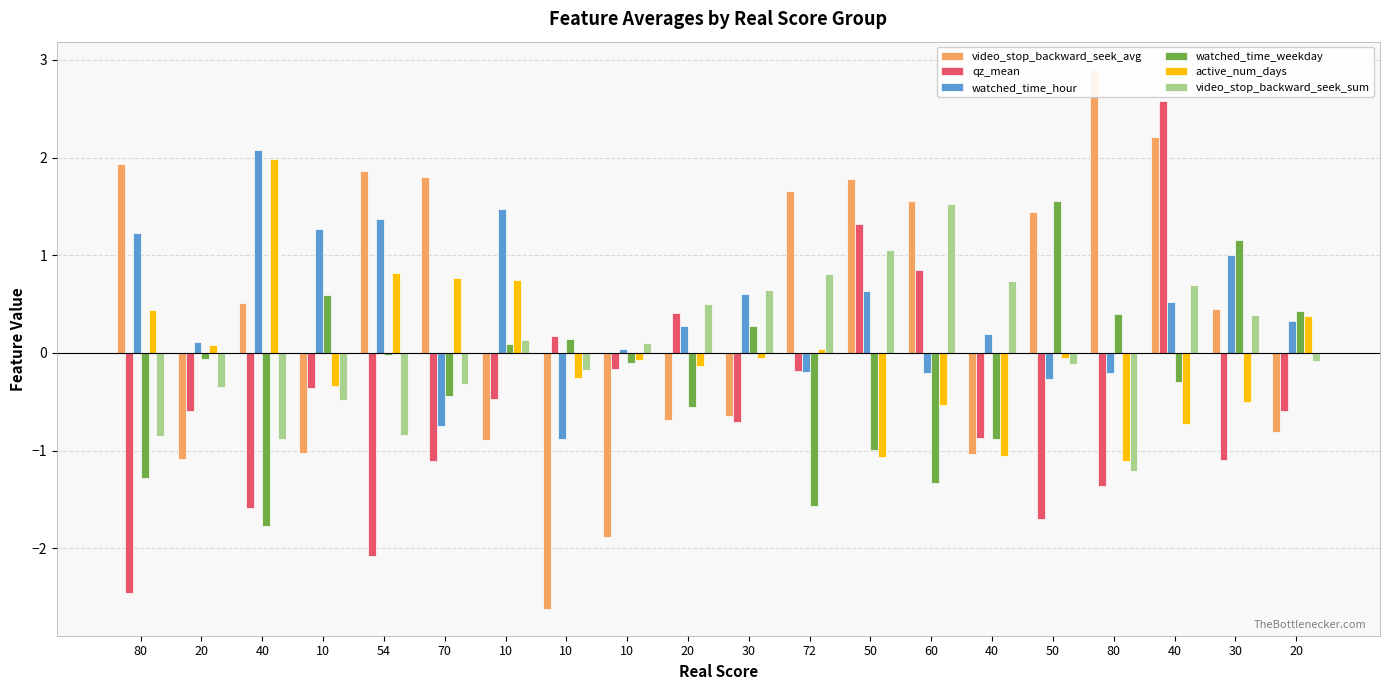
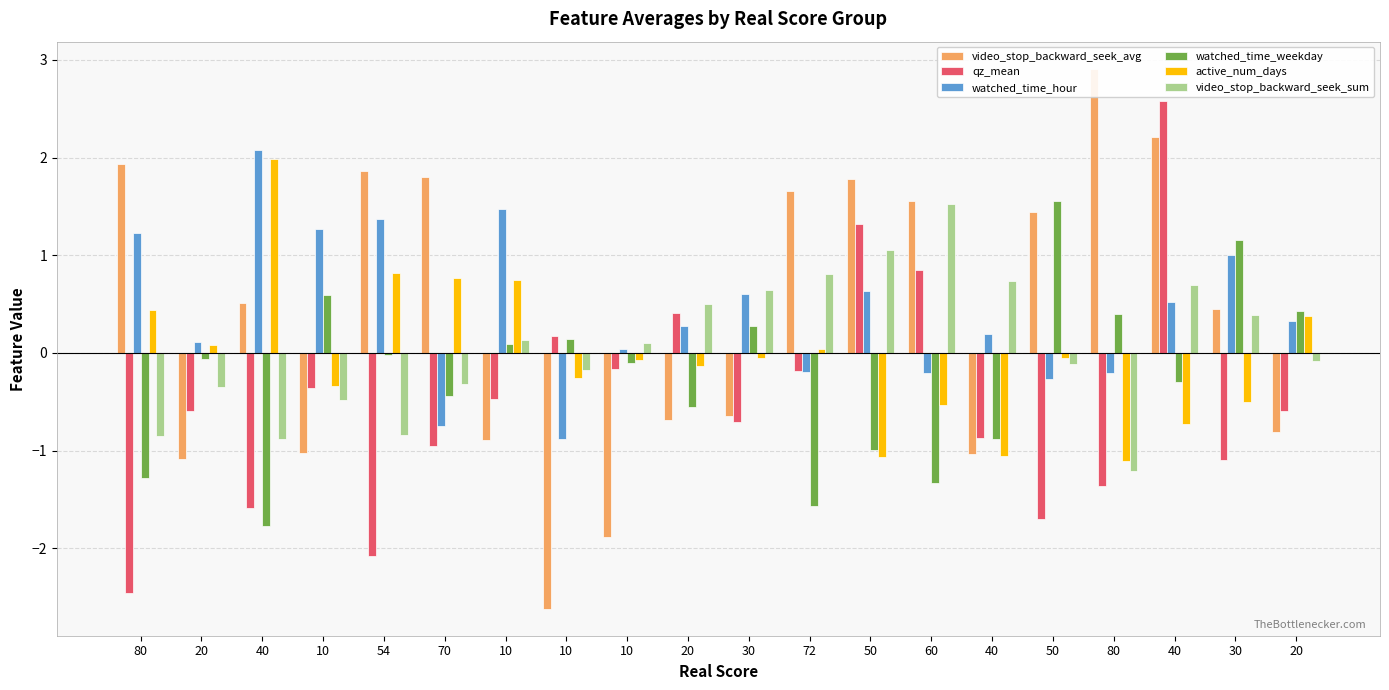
qz_mean, 70: -1.1 -> -1.0
